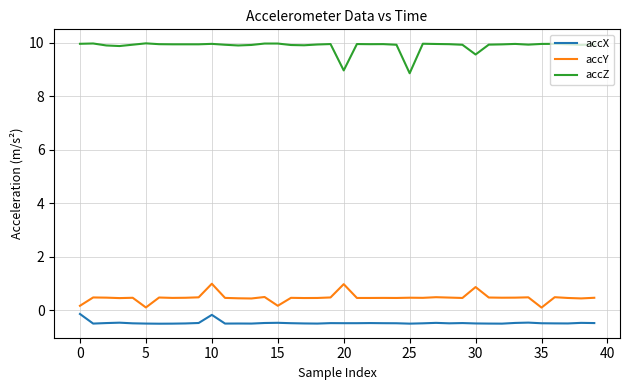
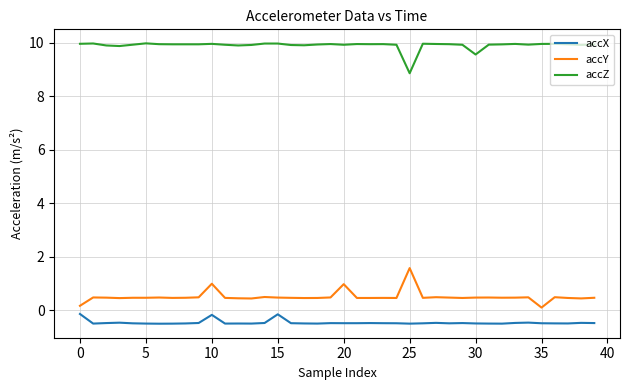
accY, 5: 0.1 -> 0.5
accX, 15: -0.5 -> -0.2
accY, 15: 0.2 -> 0.5
accZ, 20: 9.0 -> 9.9
accY, 25: 0.5 -> 1.6
accY, 30: 0.9 -> 0.5
